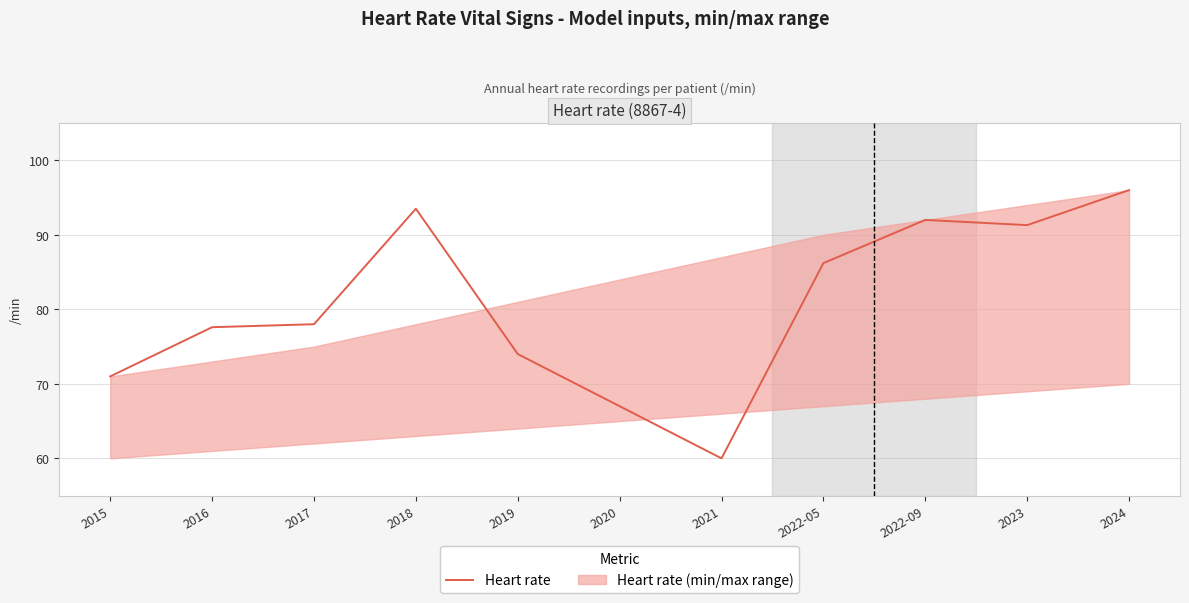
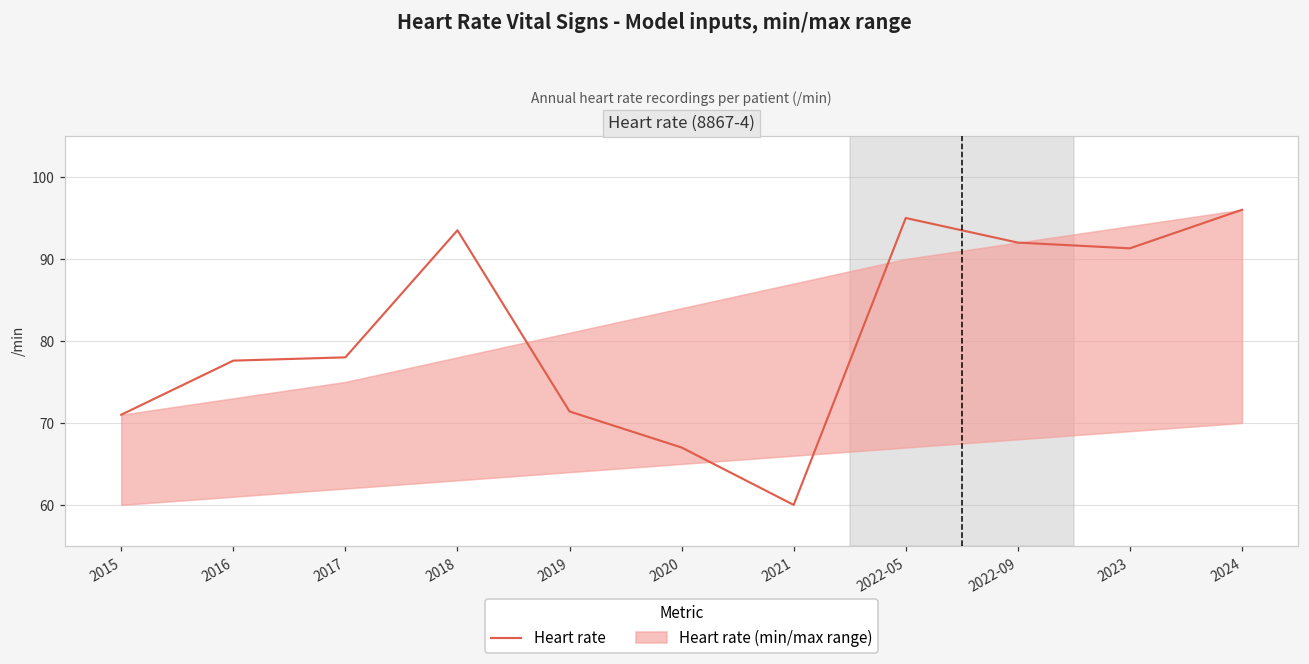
Heart rate, 2019: 74 -> 71
Heart rate, 2022-05: 86 -> 95
